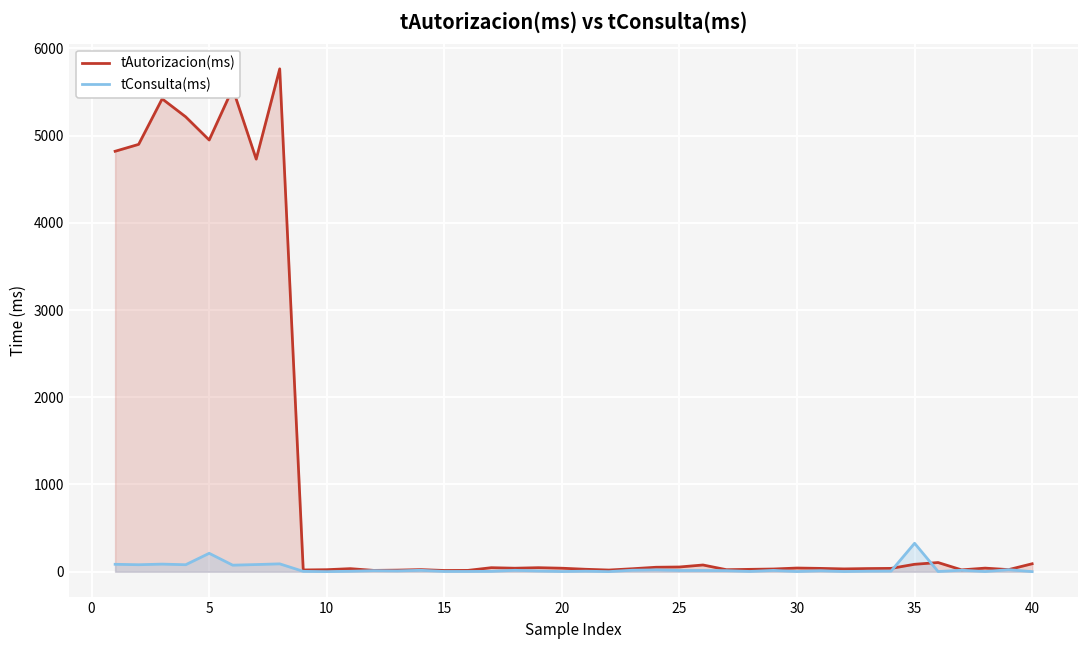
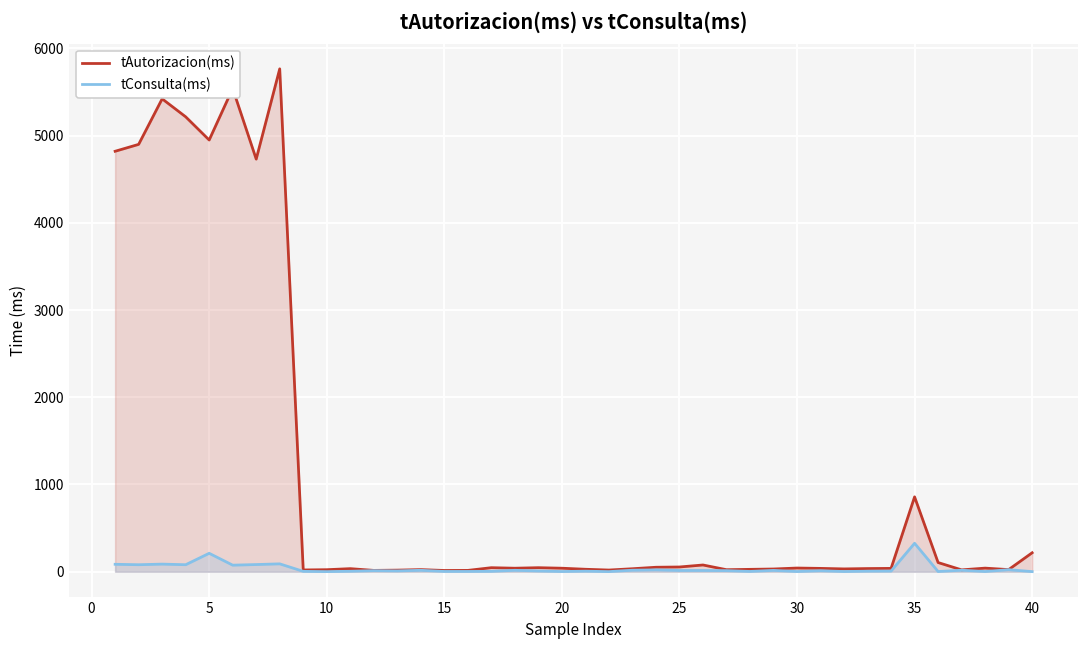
tAutorizacion(ms), 35: 100 -> 900
tAutorizacion(ms), 40: 100 -> 200
